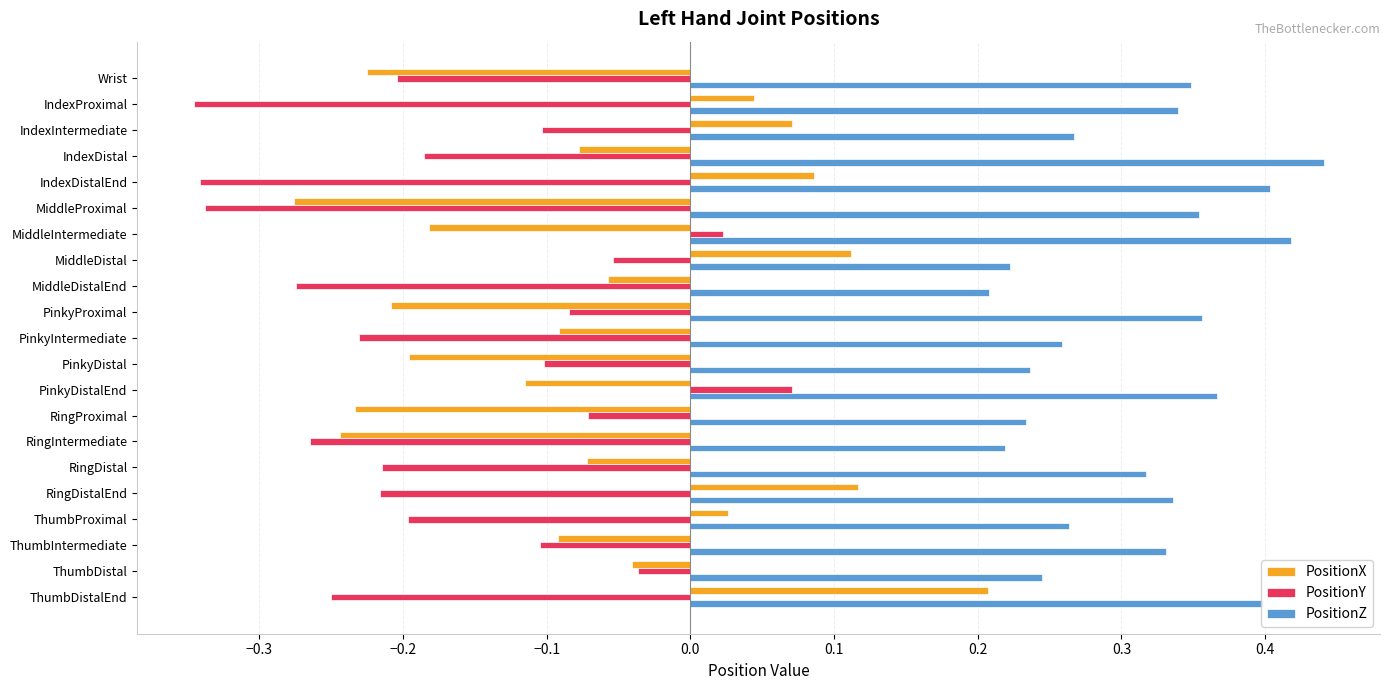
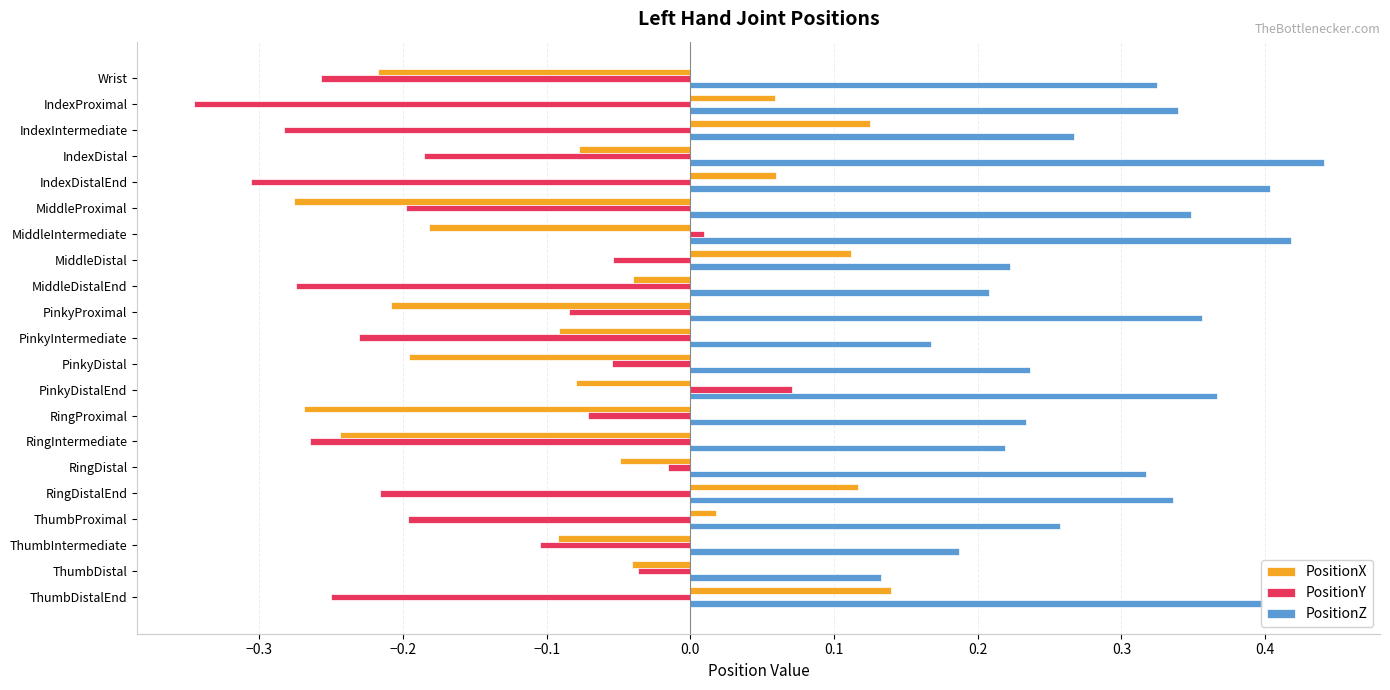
PositionX, Wrist: -0.225 -> -0.218
PositionY, Wrist: -0.204 -> -0.257
PositionZ, Wrist: 0.348 -> 0.325
PositionX, IndexProximal: 0.044 -> 0.059
PositionX, IndexIntermediate: 0.071 -> 0.125
PositionY, IndexIntermediate: -0.103 -> -0.283
PositionX, IndexDistalEnd: 0.086 -> 0.060
PositionY, IndexDistalEnd: -0.341 -> -0.306
PositionY, MiddleProximal: -0.338 -> -0.198
PositionZ, MiddleProximal: 0.354 -> 0.348
PositionY, MiddleIntermediate: 0.023 -> 0.009
PositionX, MiddleDistalEnd: -0.057 -> -0.040
PositionZ, PinkyIntermediate: 0.259 -> 0.167
PositionY, PinkyDistal: -0.102 -> -0.054
PositionX, PinkyDistalEnd: -0.115 -> -0.079
PositionX, RingProximal: -0.233 -> -0.269
PositionX, RingDistal: -0.072 -> -0.049
PositionY, RingDistal: -0.215 -> -0.015
PositionX, ThumbProximal: 0.026 -> 0.018
PositionZ, ThumbProximal: 0.263 -> 0.257
PositionZ, ThumbIntermediate: 0.331 -> 0.187
PositionZ, ThumbDistal: 0.245 -> 0.133
PositionX, ThumbDistalEnd: 0.207 -> 0.139
